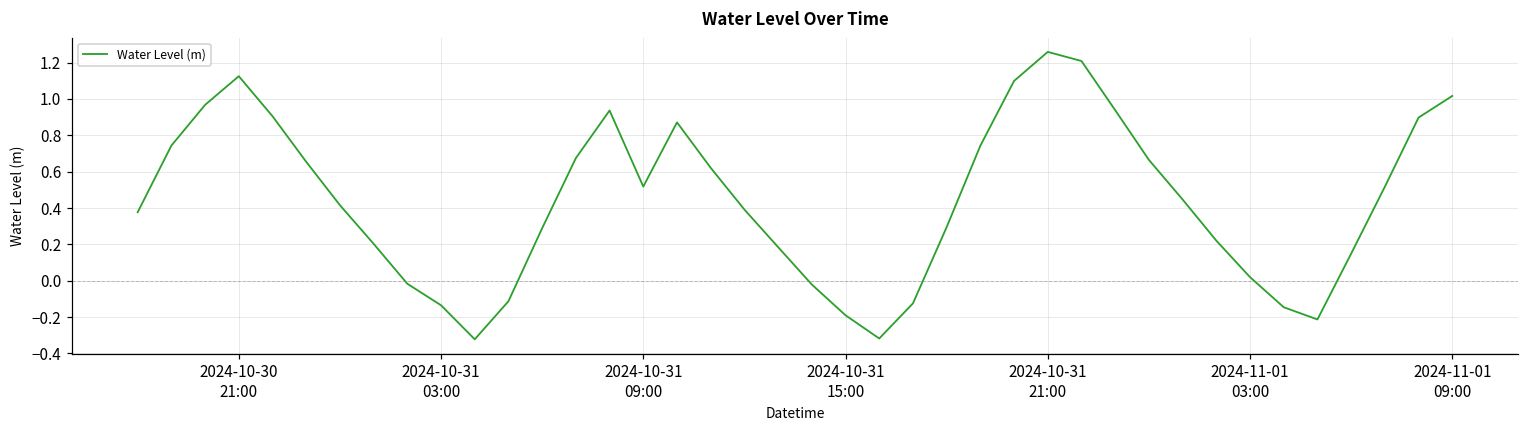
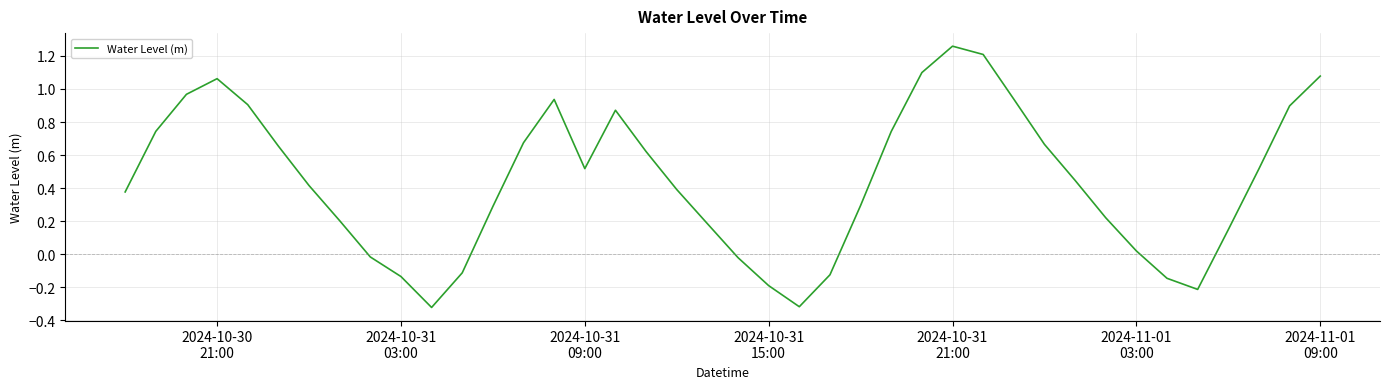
2024-10-30 21:00: 1.13 -> 1.06
2024-11-01 09:00: 1.02 -> 1.08
